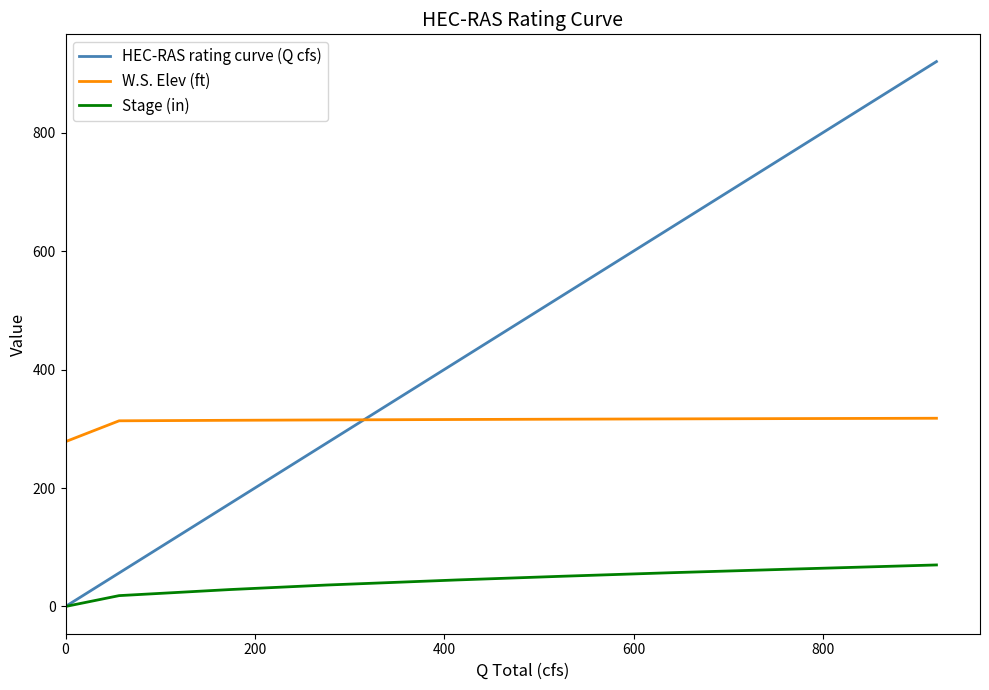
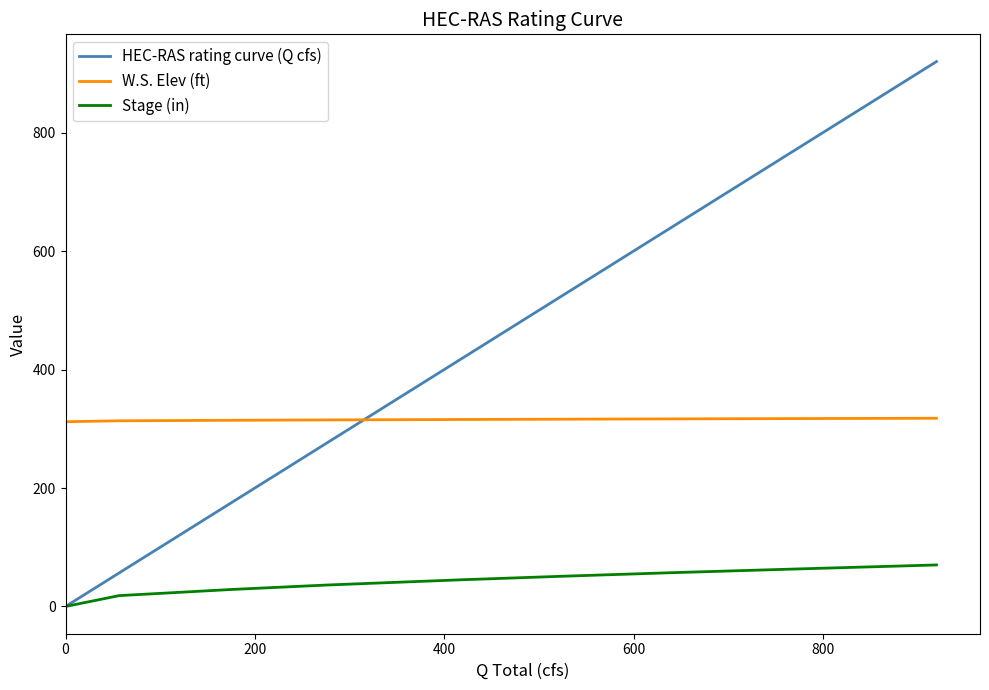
W.S. Elev (ft), 0: 280 -> 310
